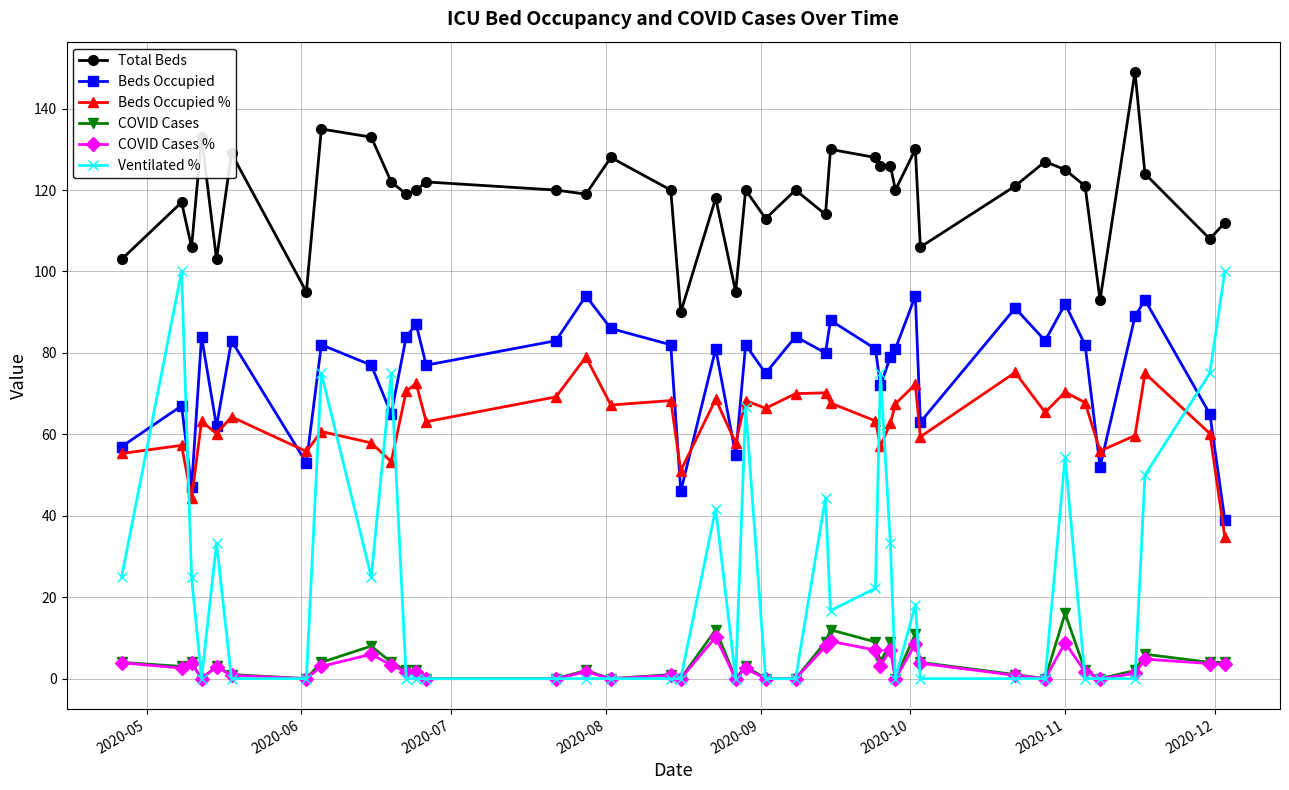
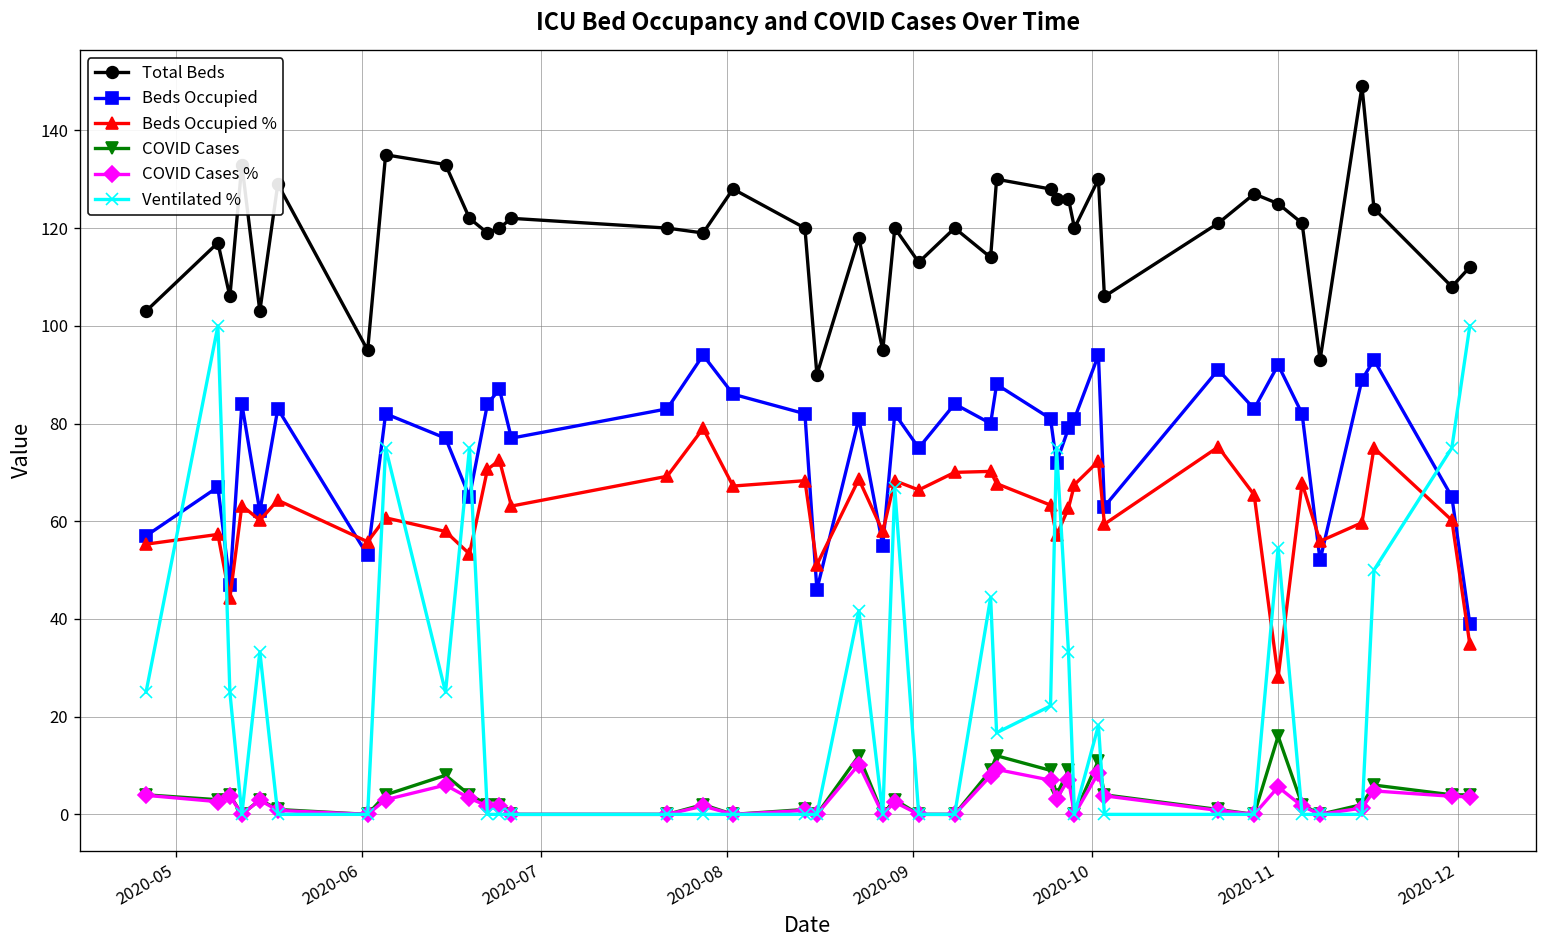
Beds Occupied %, 2020-11: 70 -> 28
COVID Cases %, 2020-11: 9 -> 6
